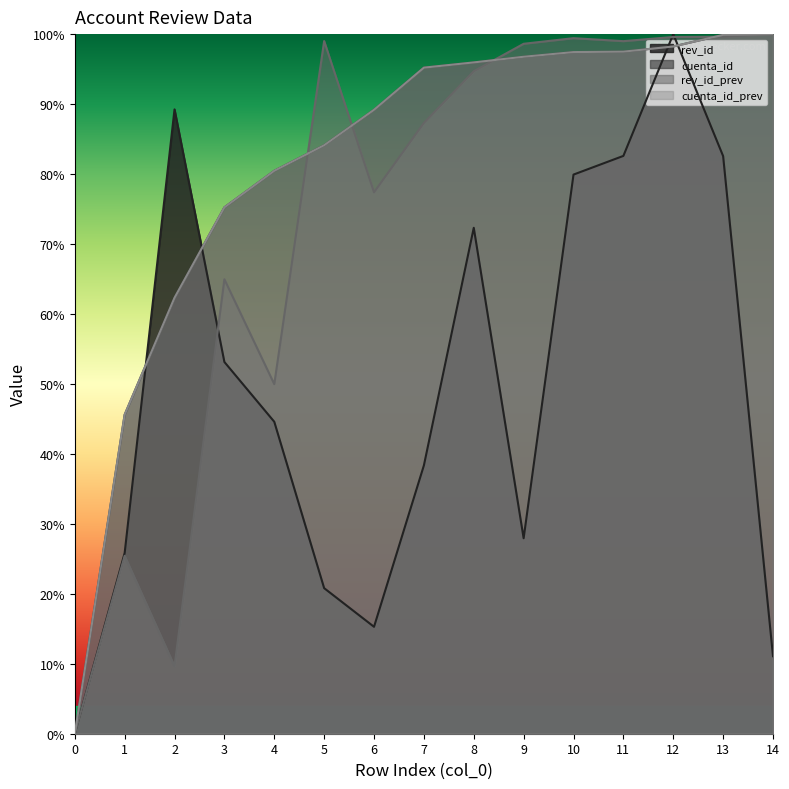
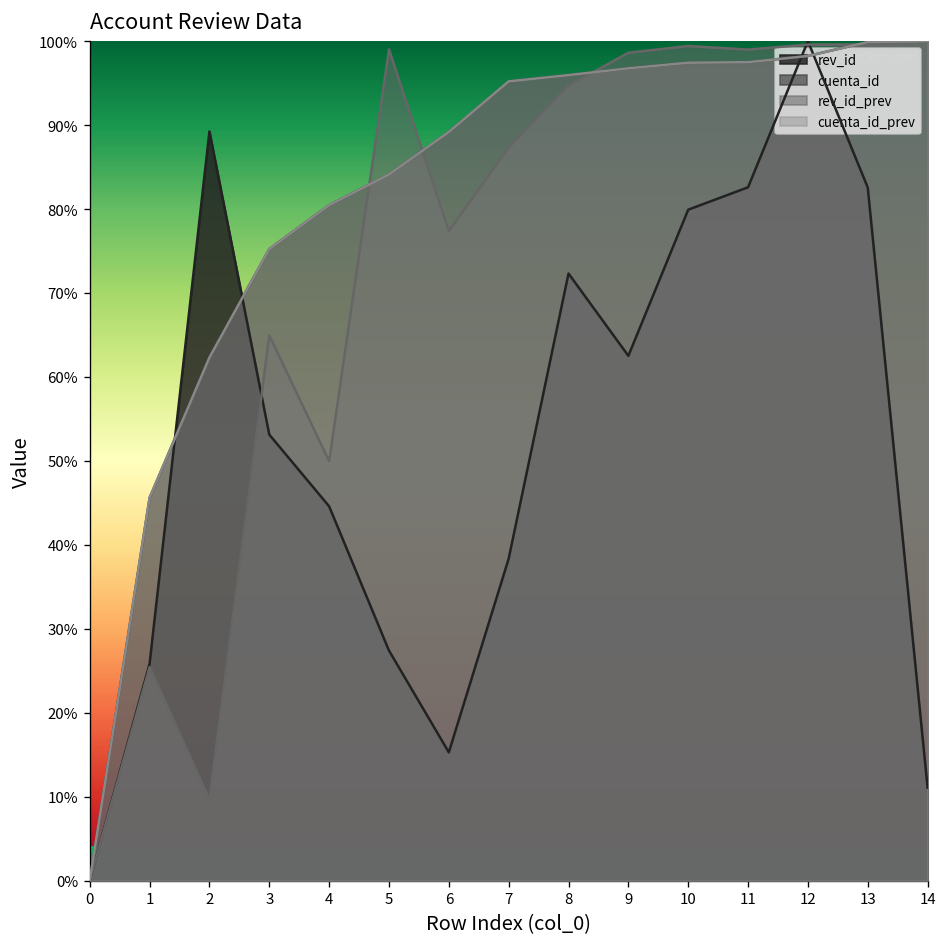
rev_id, 5: 21% -> 27%
rev_id, 9: 28% -> 63%
